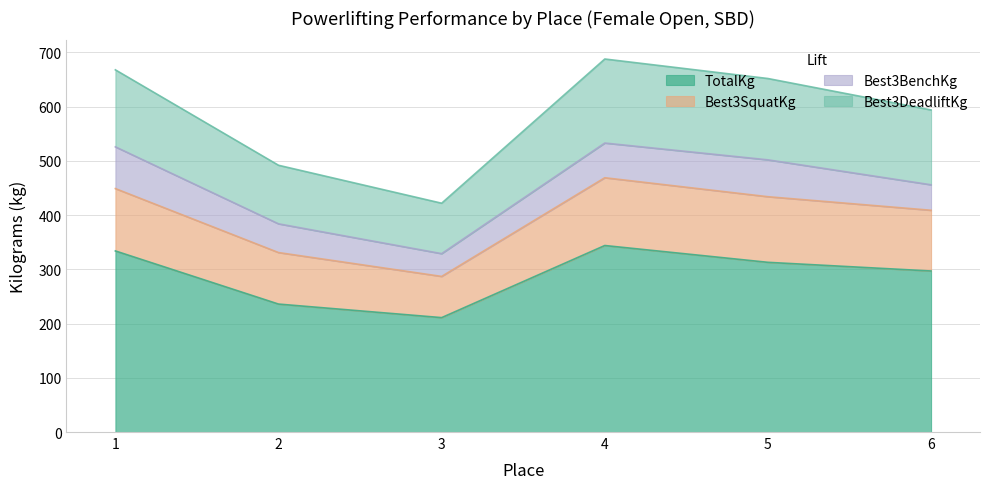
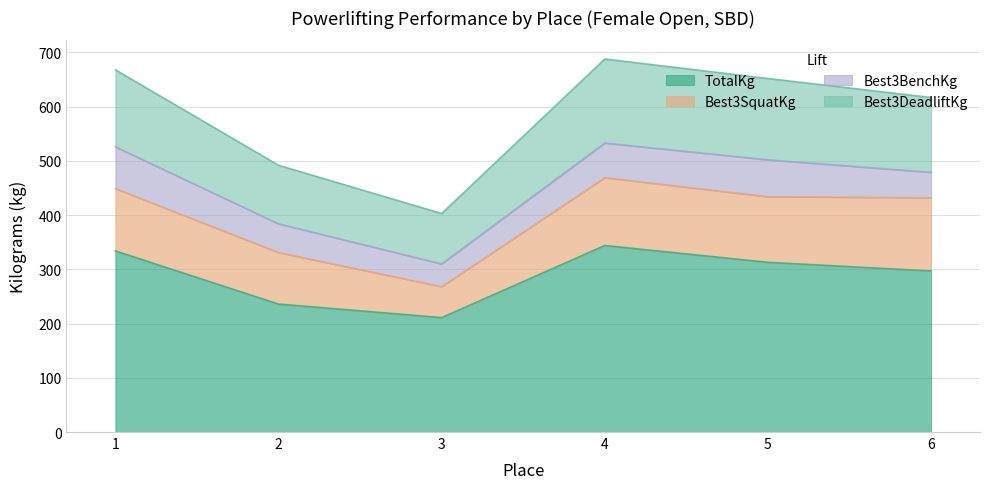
Best3SquatKg, 3: 80 -> 60
Best3SquatKg, 6: 110 -> 140
